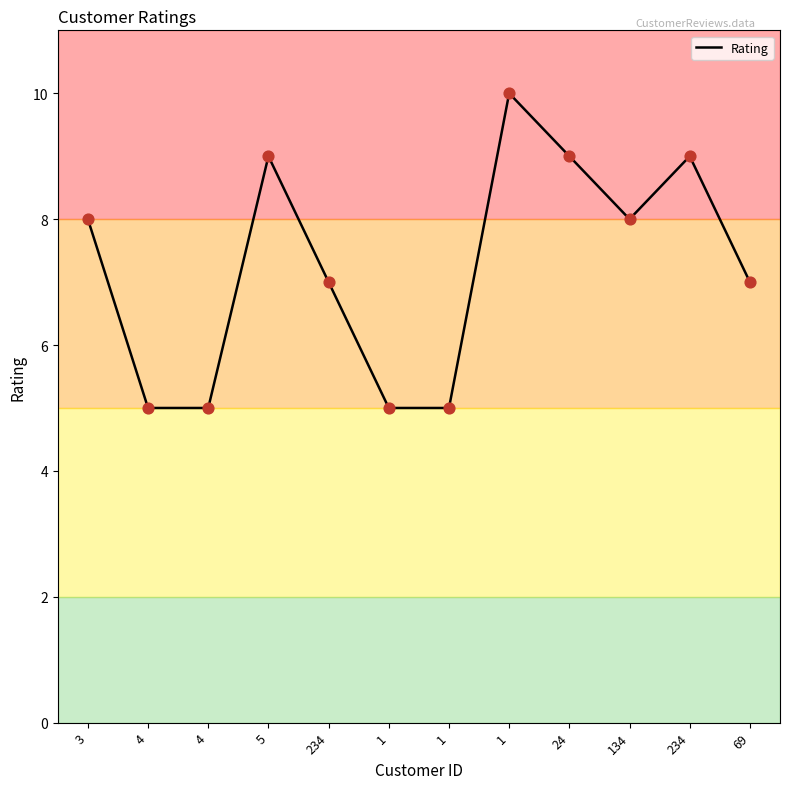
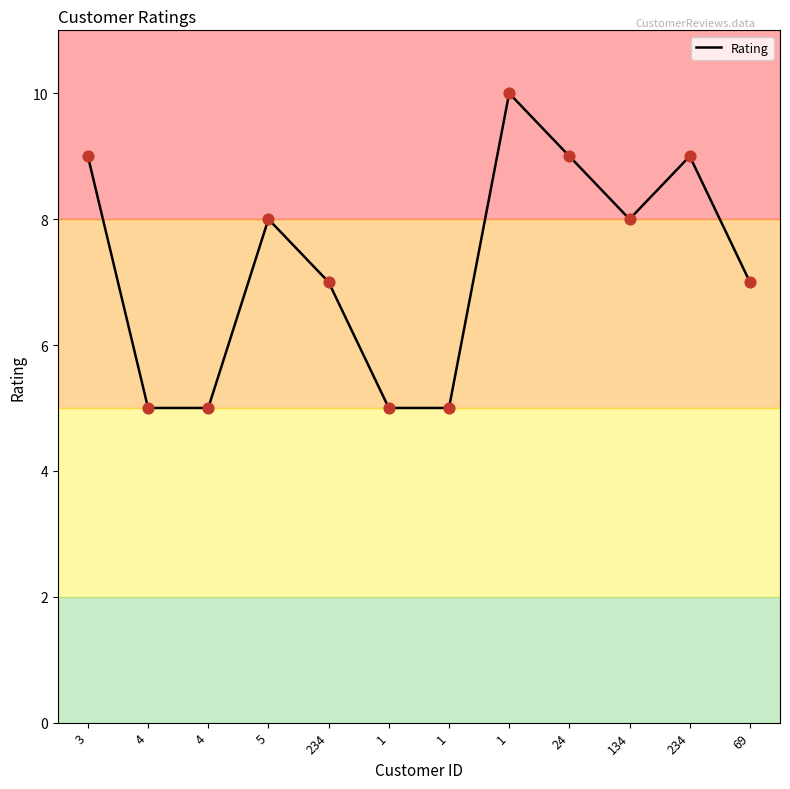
3: 8 -> 9
5: 9 -> 8
